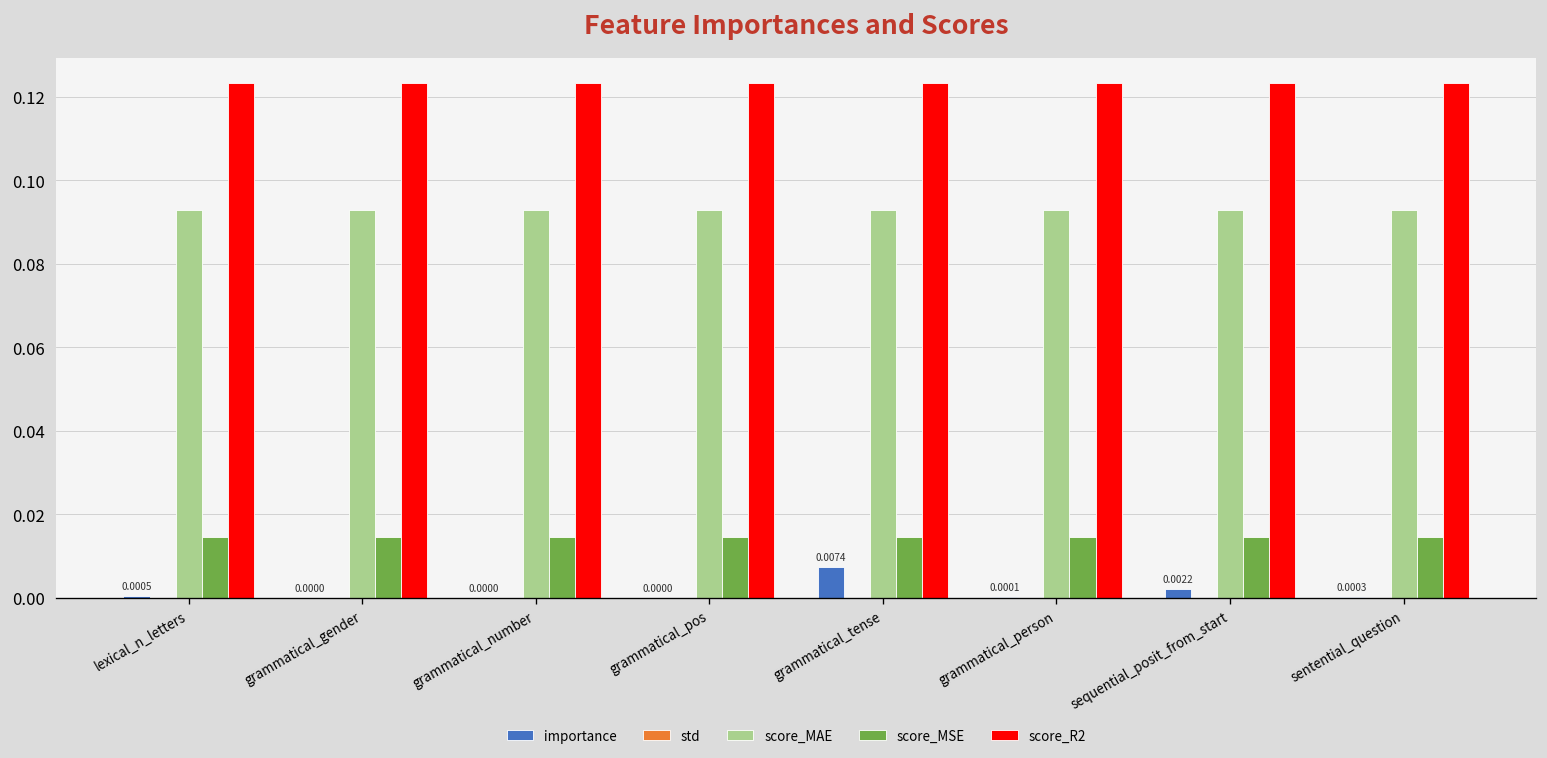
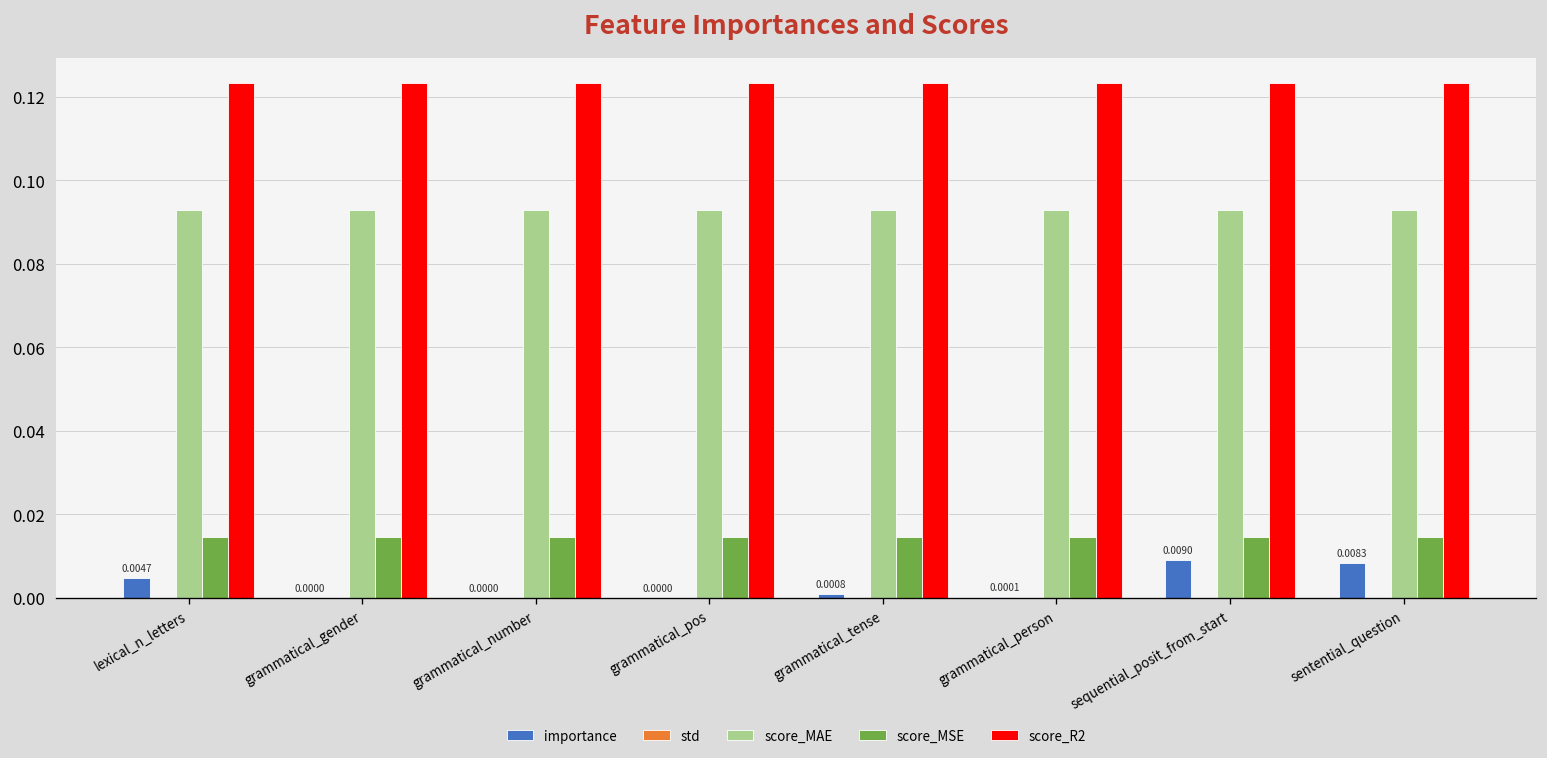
importance, lexical_n_letters: 0.0005 -> 0.0047
importance, grammatical_tense: 0.0074 -> 0.0008
importance, sequential_posit_from_start: 0.0022 -> 0.0090
importance, sentential_question: 0.0003 -> 0.0083
